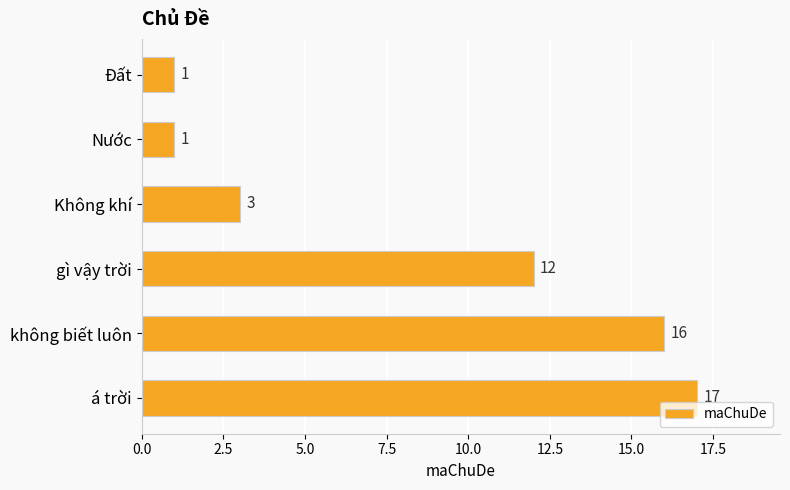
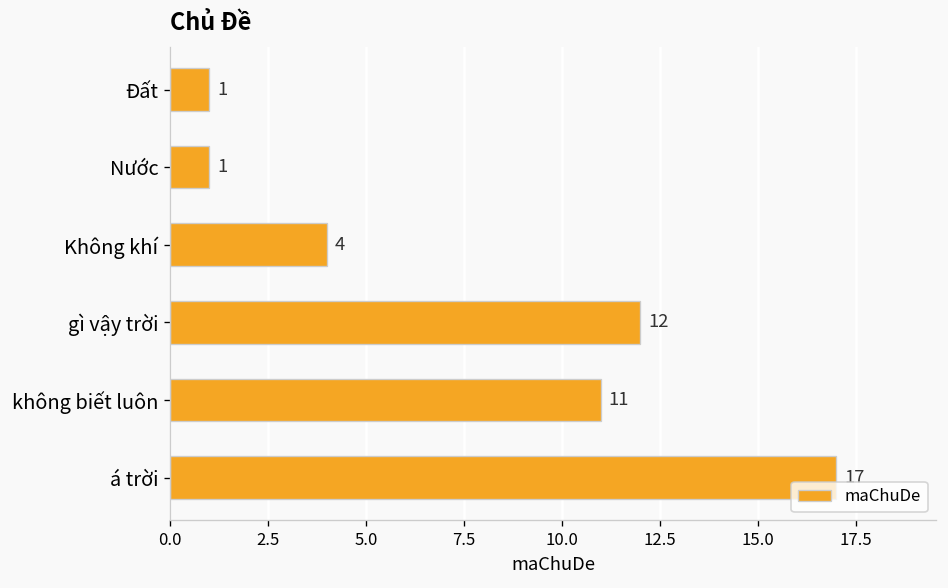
Không khí: 3 -> 4
không biết luôn: 16 -> 11
